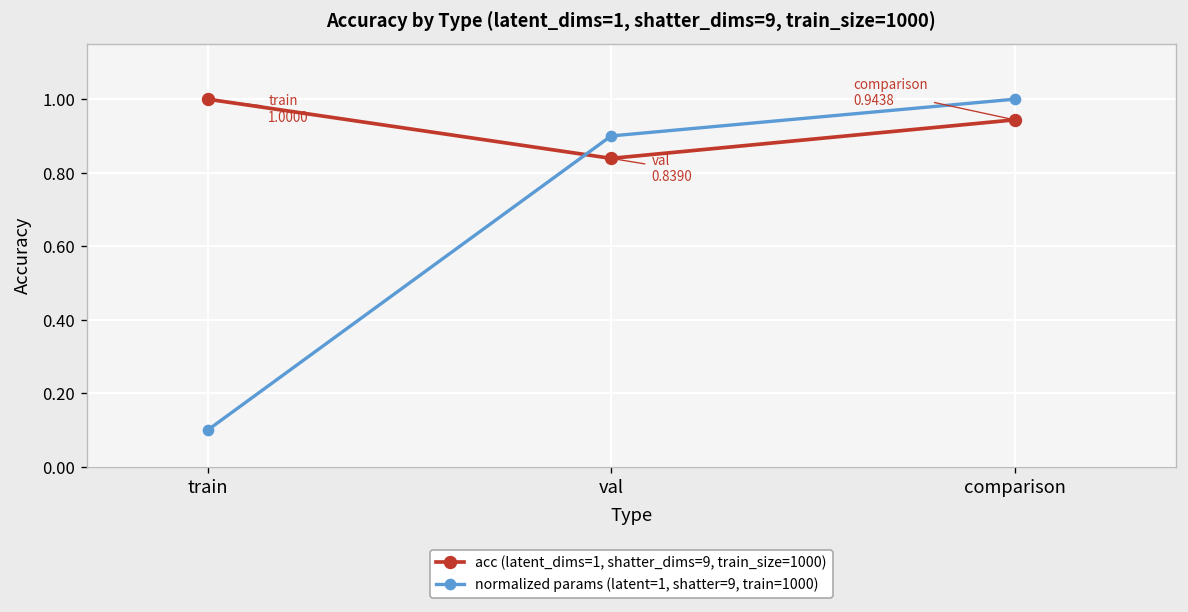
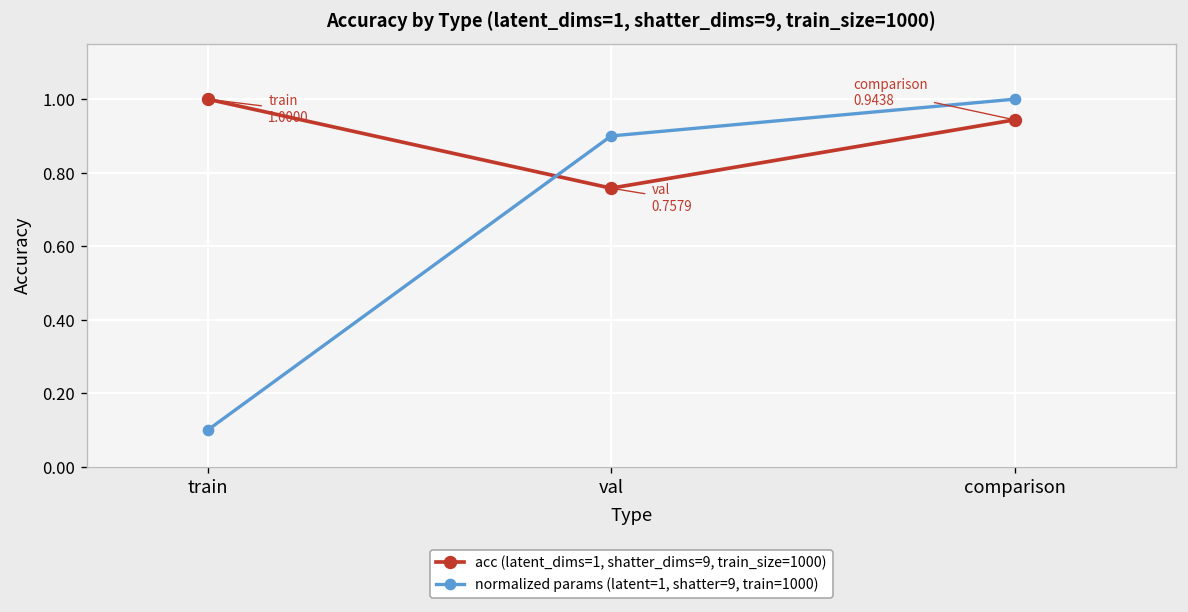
acc (latent_dims=1, shatter_dims=9, train_size=1000), val: 0.8390 -> 0.7579
